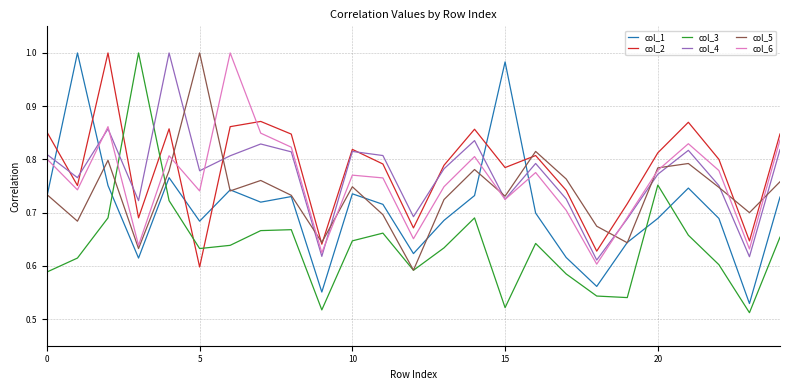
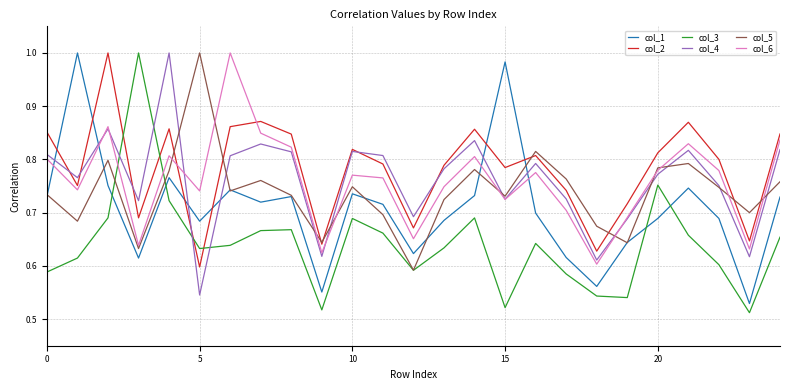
col_4, 5: 0.78 -> 0.55
col_3, 10: 0.65 -> 0.69
